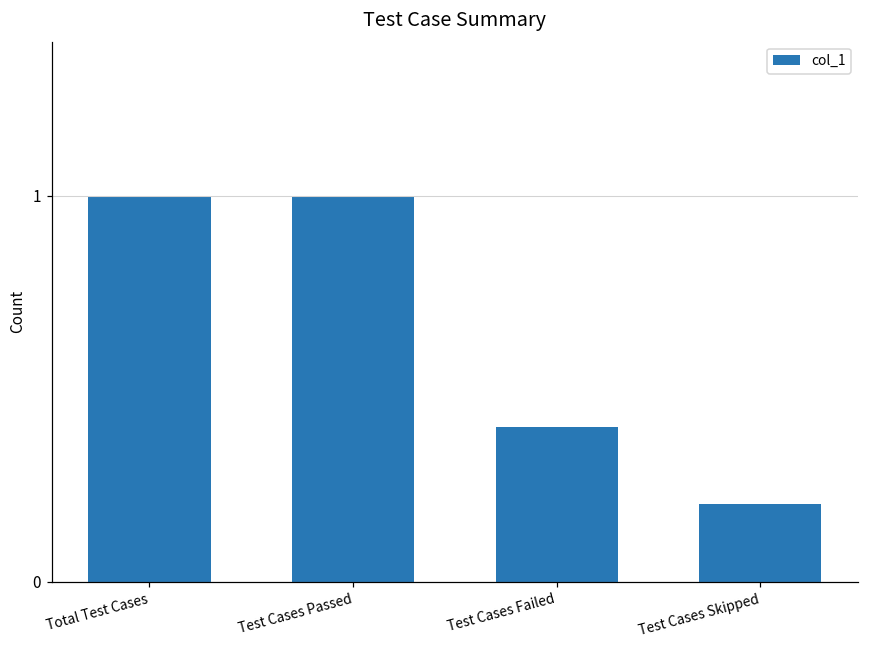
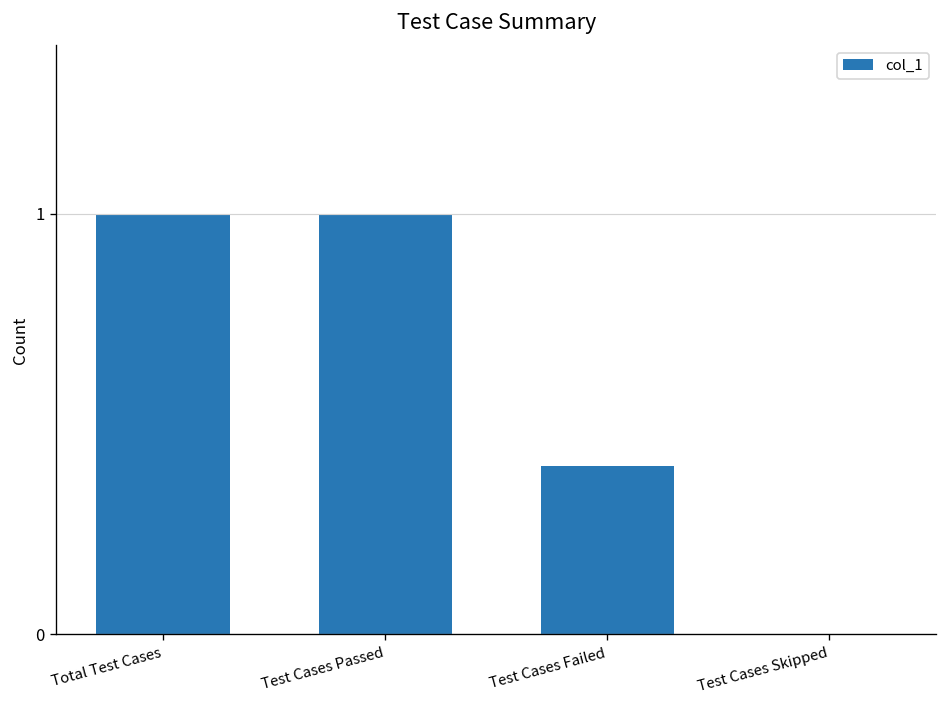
Test Cases Skipped: 0.2 -> 0.0
